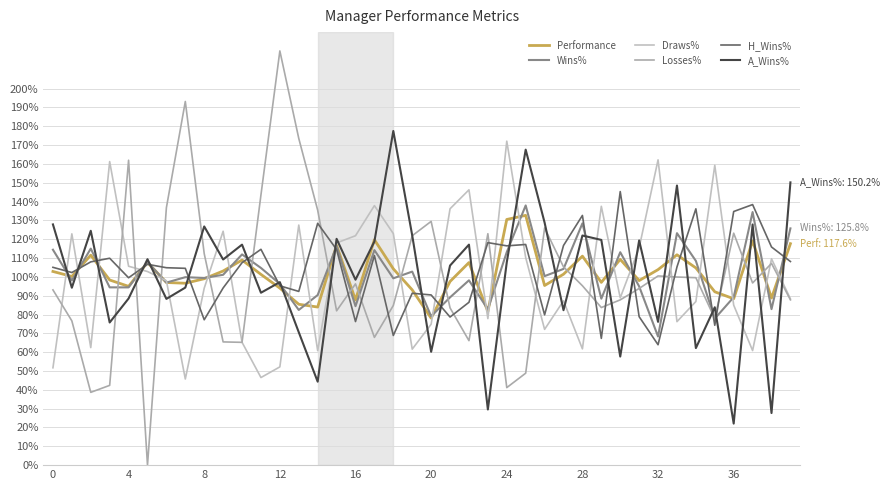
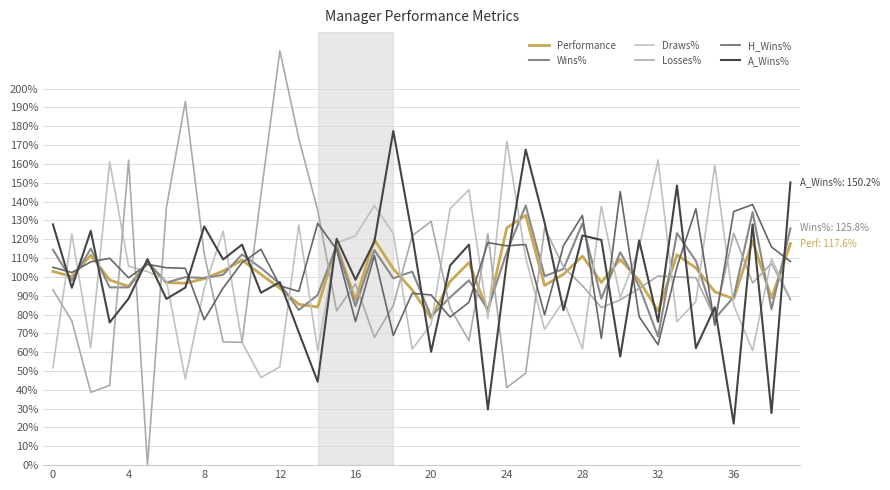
Performance, 24: 130% -> 126%
Performance, 32: 104% -> 82%
